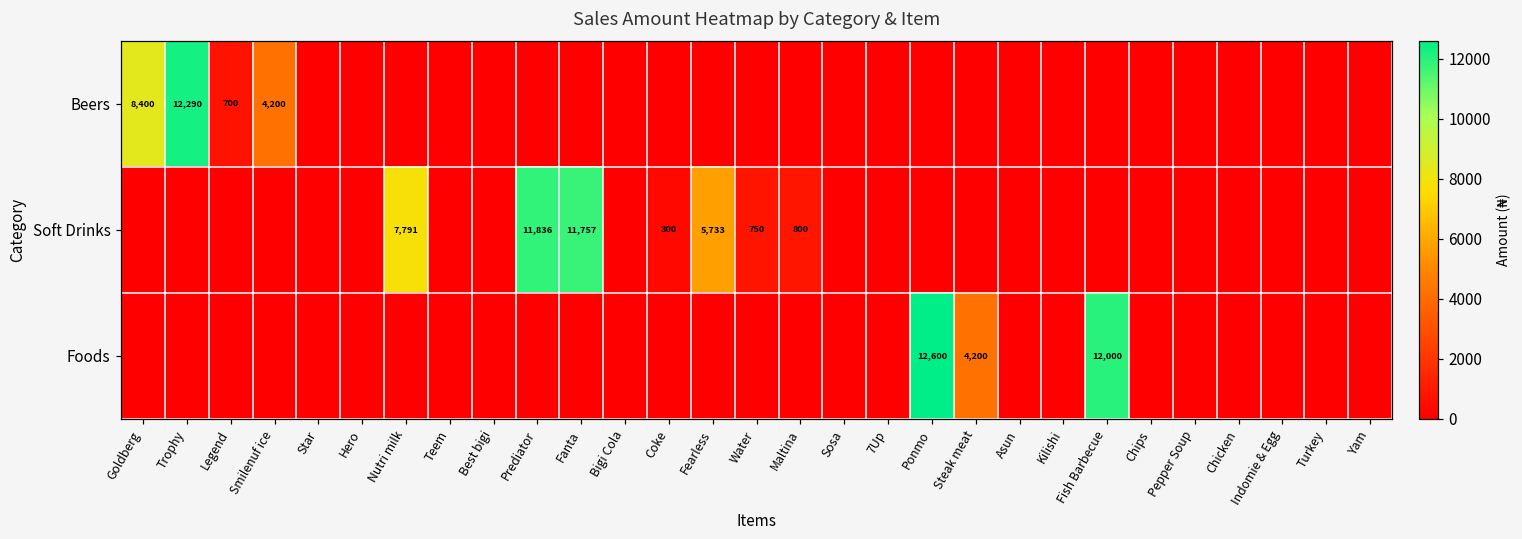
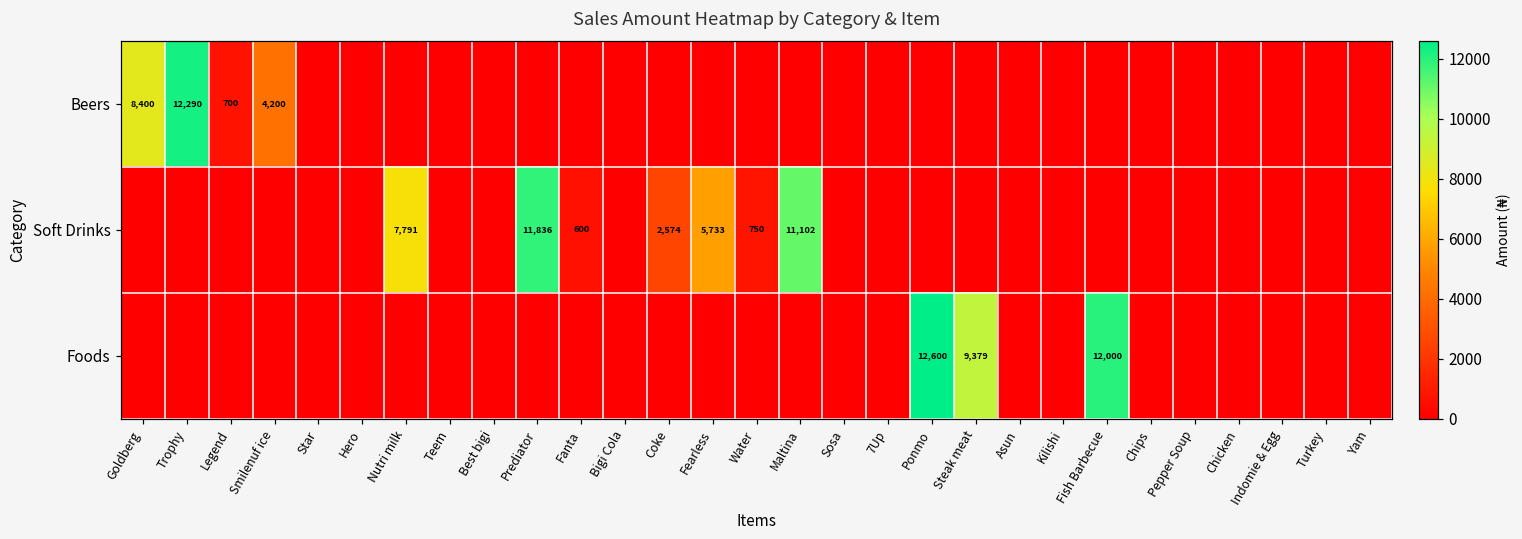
Soft Drinks, Fanta: 11,757 -> 600
Soft Drinks, Coke: 300 -> 2,574
Soft Drinks, Maltina: 800 -> 11,102
Foods, Steak meat: 4,200 -> 9,379
